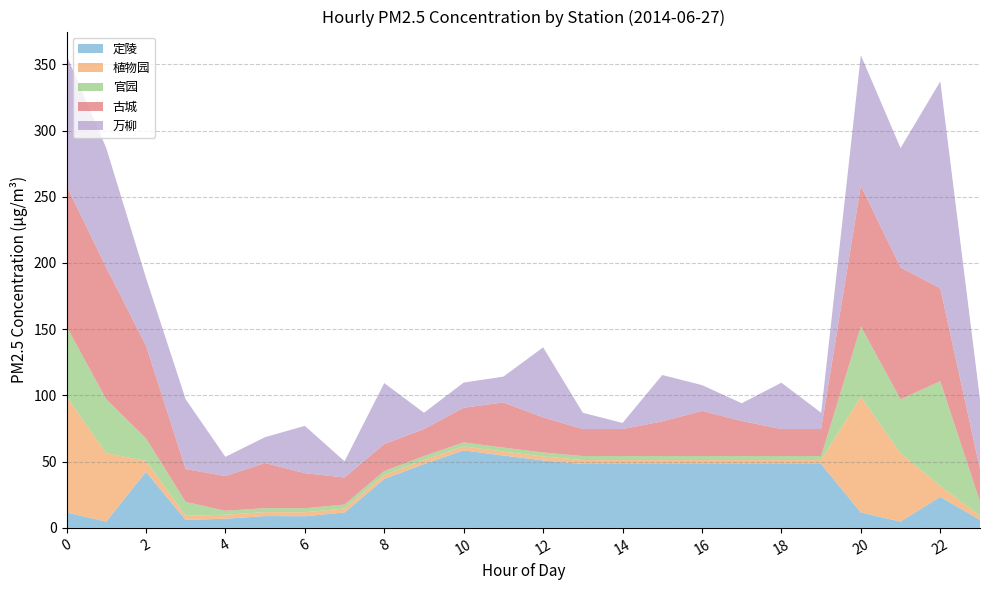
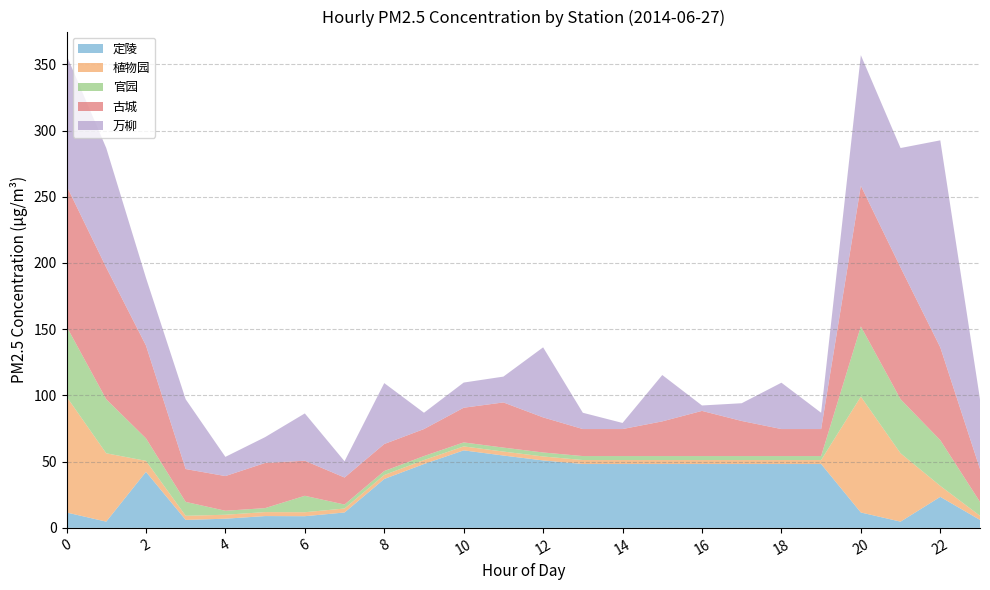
官园, 6: 3 -> 12
万柳, 16: 20 -> 4
官园, 22: 79 -> 35
